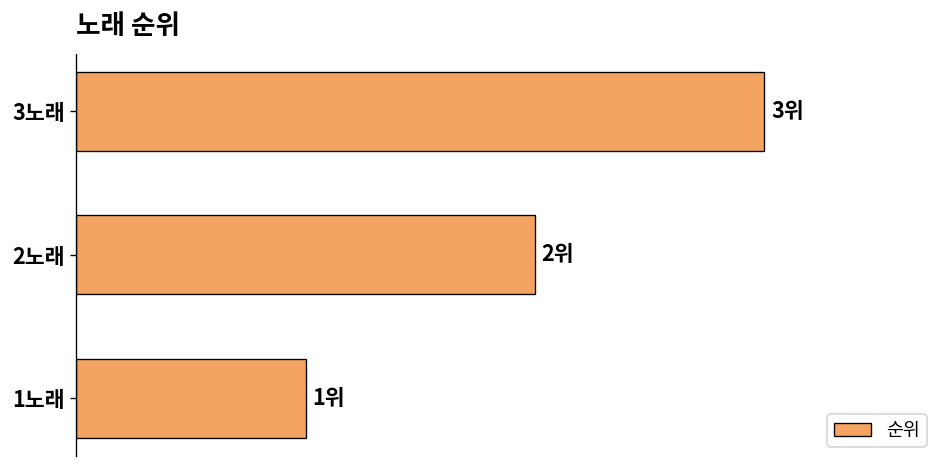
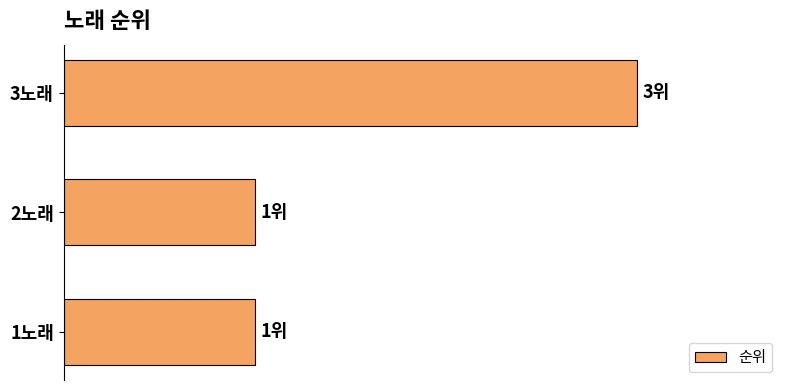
2노래: 2위 -> 1위
